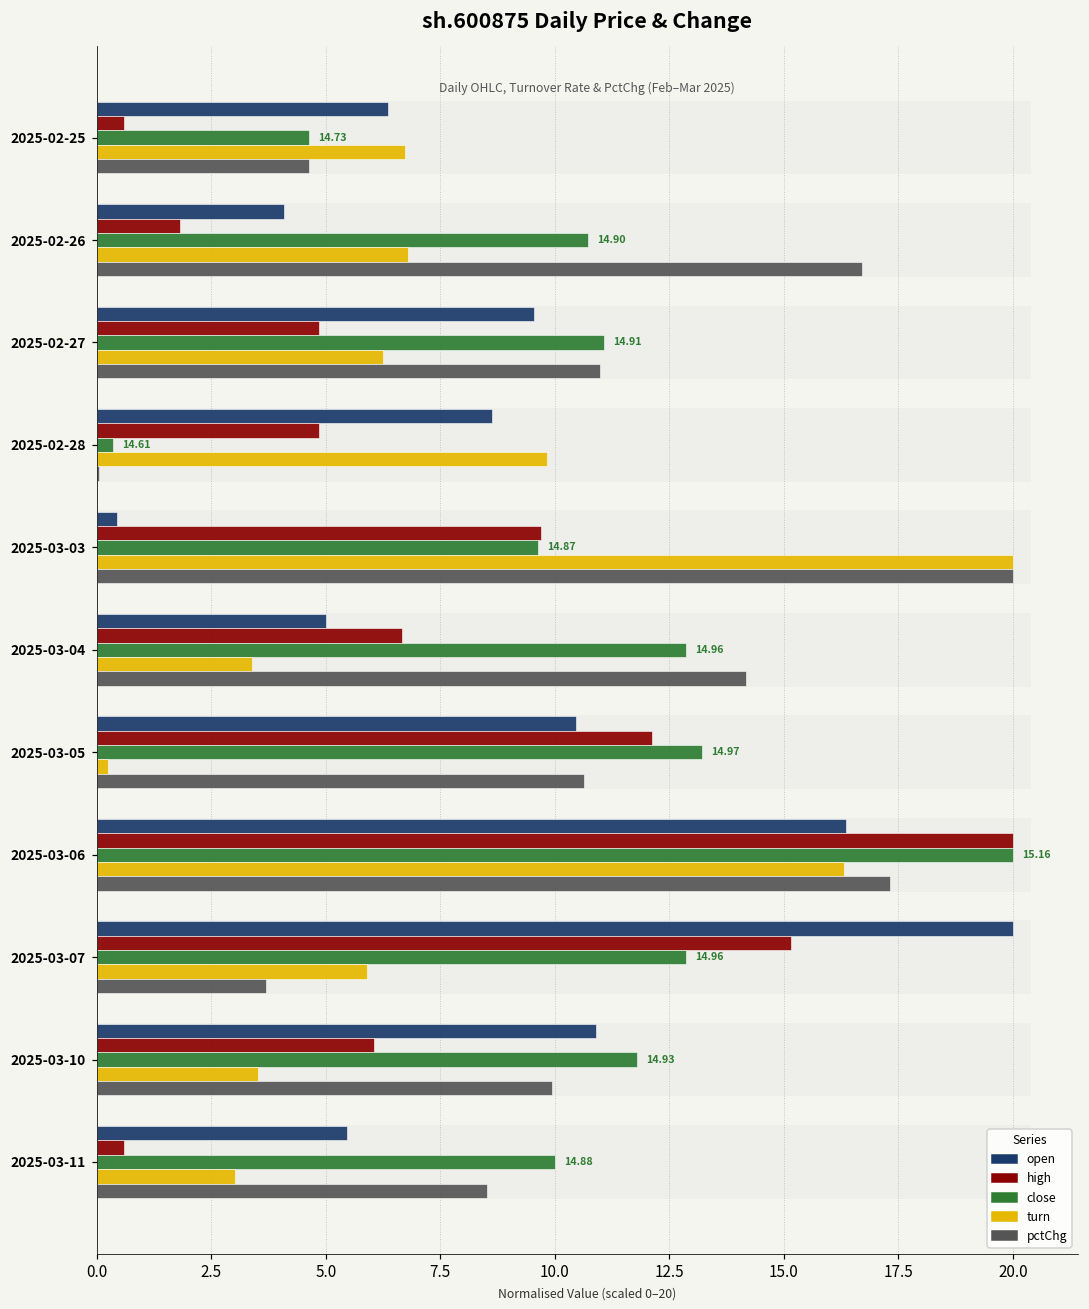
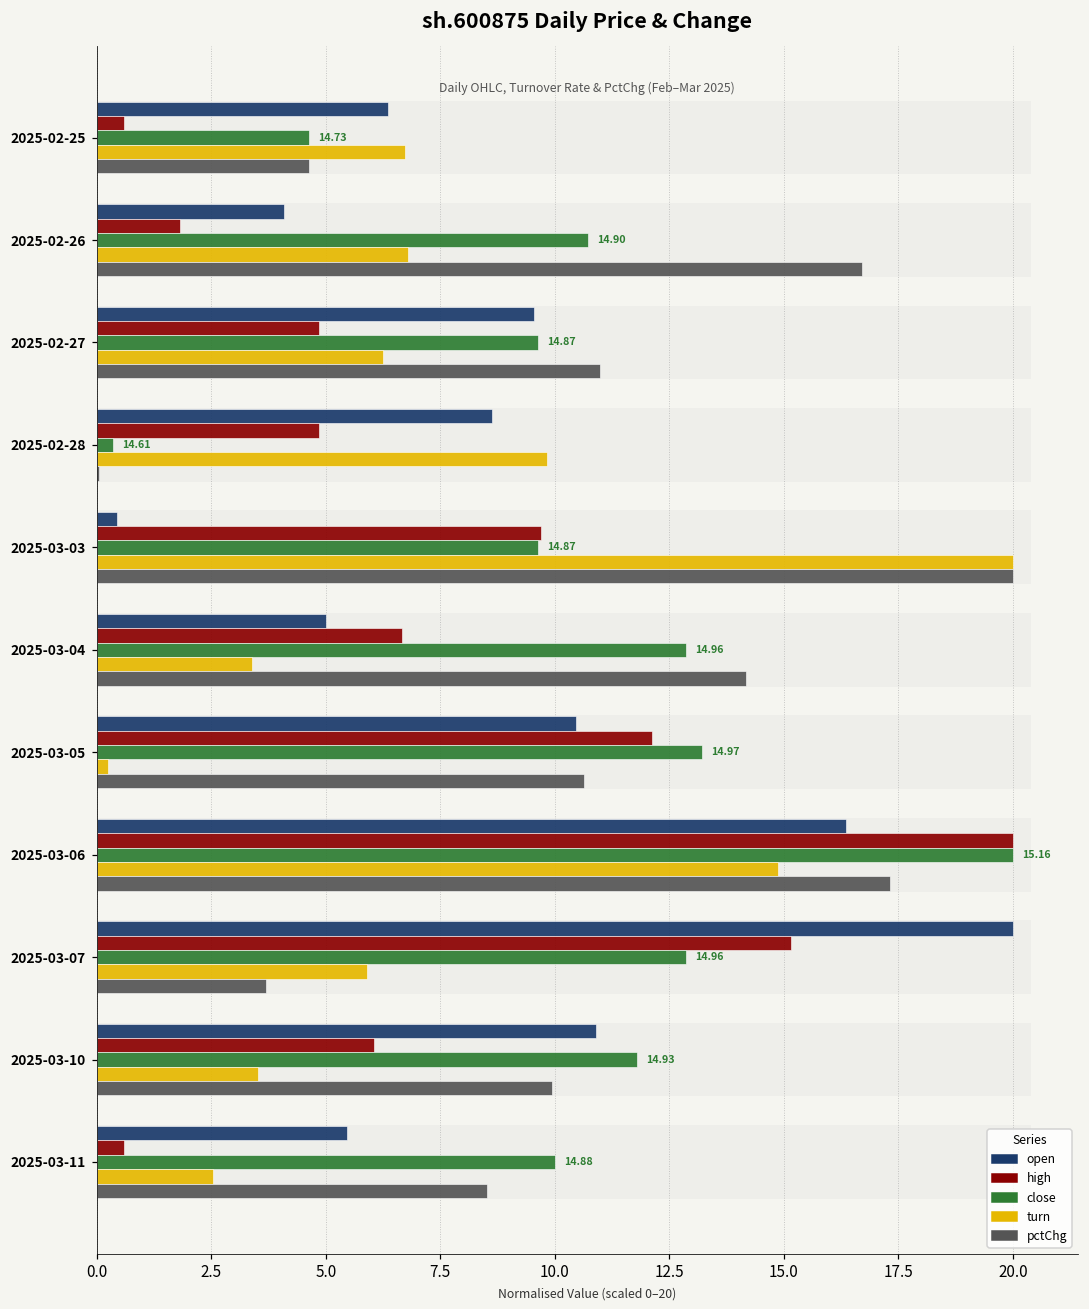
close, 2025-02-27: 14.91 -> 14.87
turn, 2025-03-06: 16.3 -> 14.9
turn, 2025-03-11: 3.0 -> 2.5
